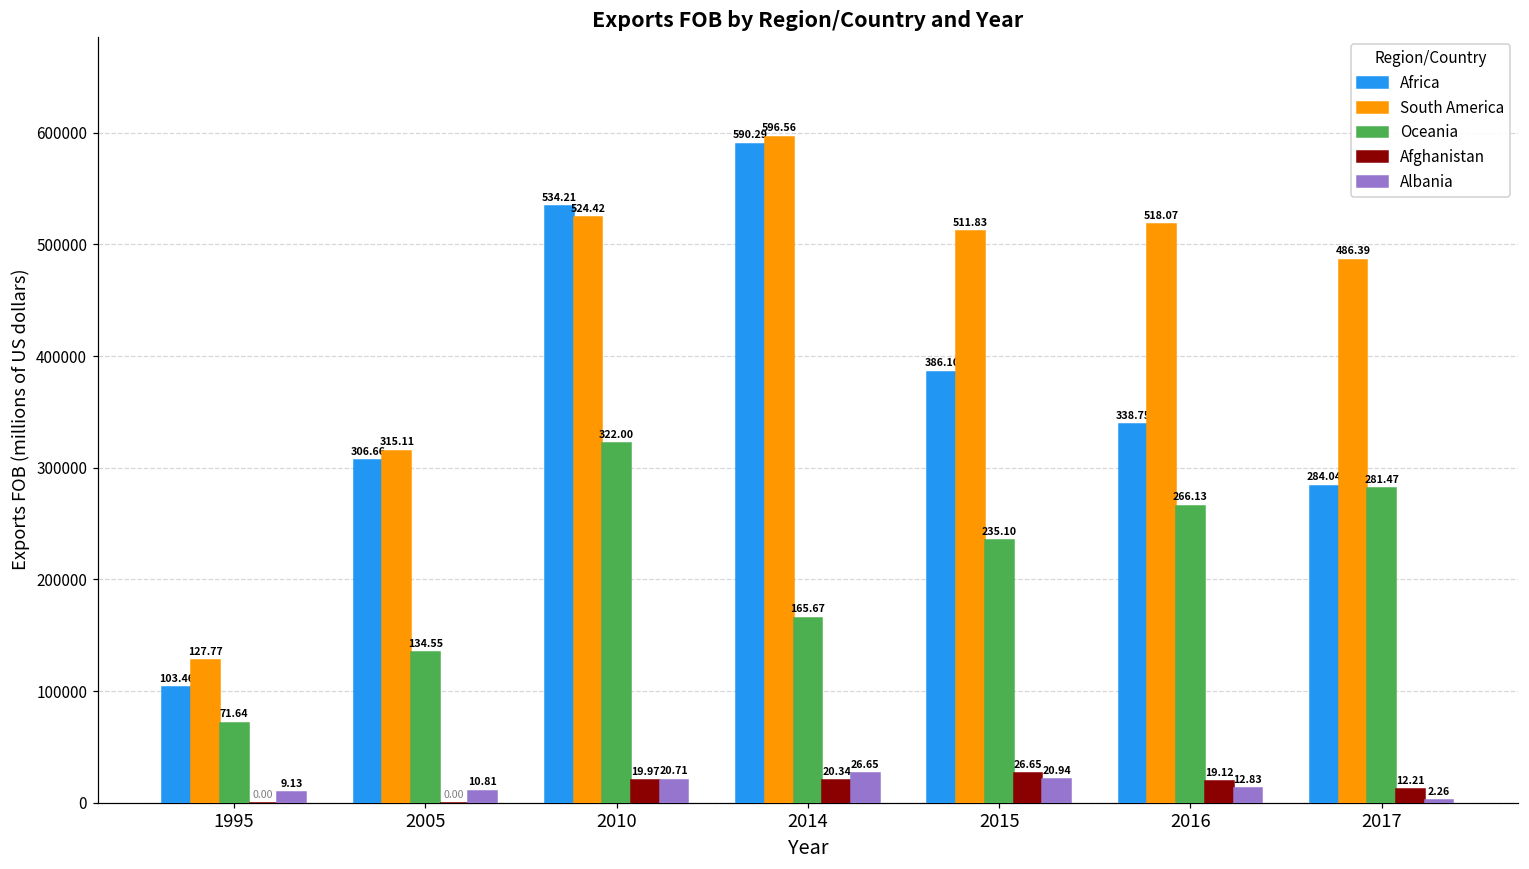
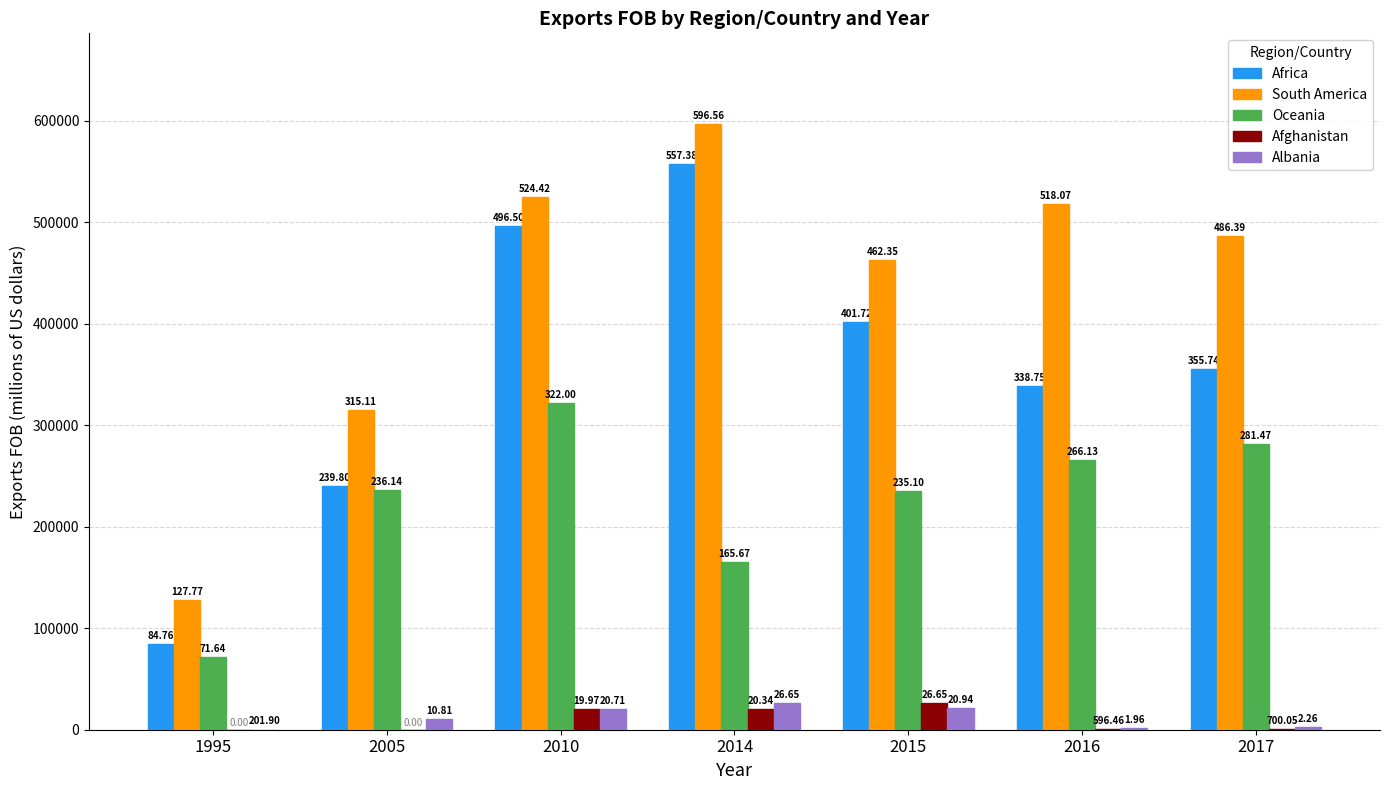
Africa, 1995: 103.46 -> 84.76
Albania, 1995: 9.13 -> 201.90
Africa, 2005: 306.66 -> 239.80
Oceania, 2005: 134.55 -> 236.14
Africa, 2010: 534.21 -> 496.50
Africa, 2014: 590.29 -> 557.38
Africa, 2015: 386.10 -> 401.72
South America, 2015: 511.83 -> 462.35
Afghanistan, 2016: 19.12 -> 596.46
Albania, 2016: 12.83 -> 1.96
Africa, 2017: 284.04 -> 355.74
Afghanistan, 2017: 12.21 -> 700.05
